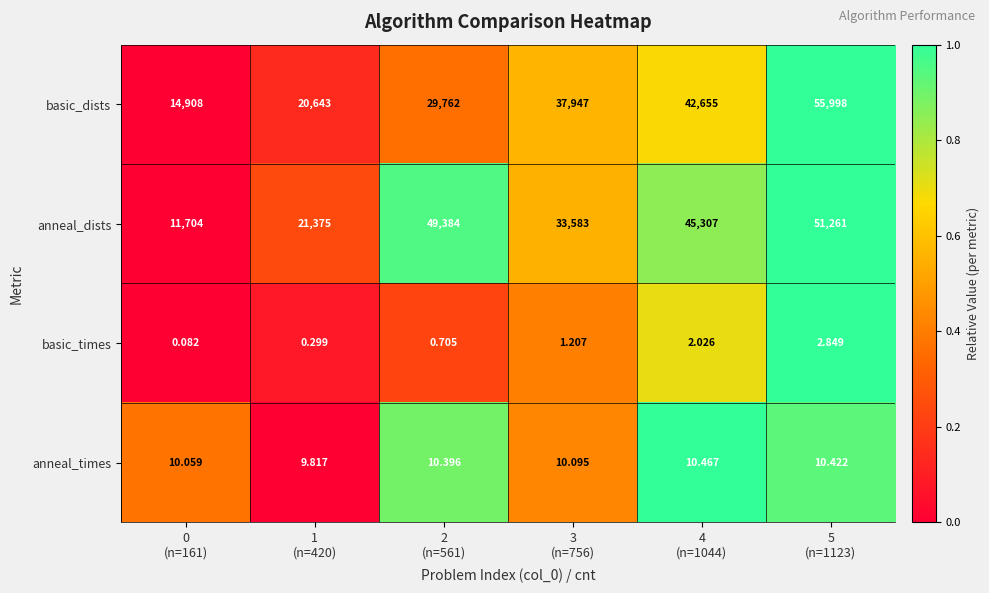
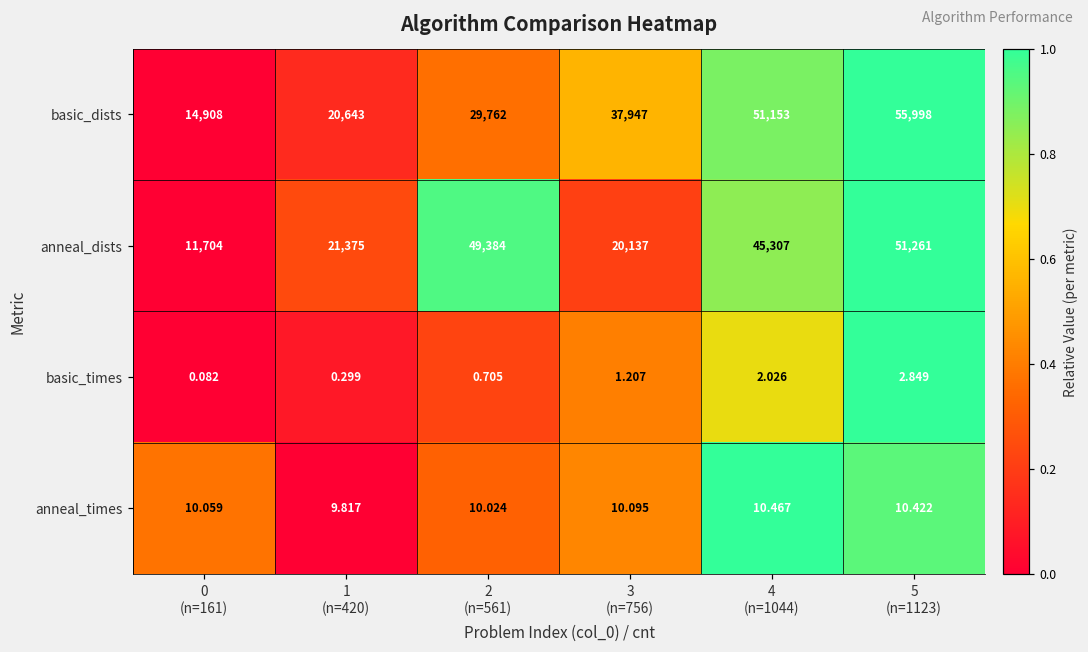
basic_dists, 4 (n=1044): 42,655 -> 51,153
anneal_dists, 3 (n=756): 33,583 -> 20,137
anneal_times, 2 (n=561): 10.396 -> 10.024
